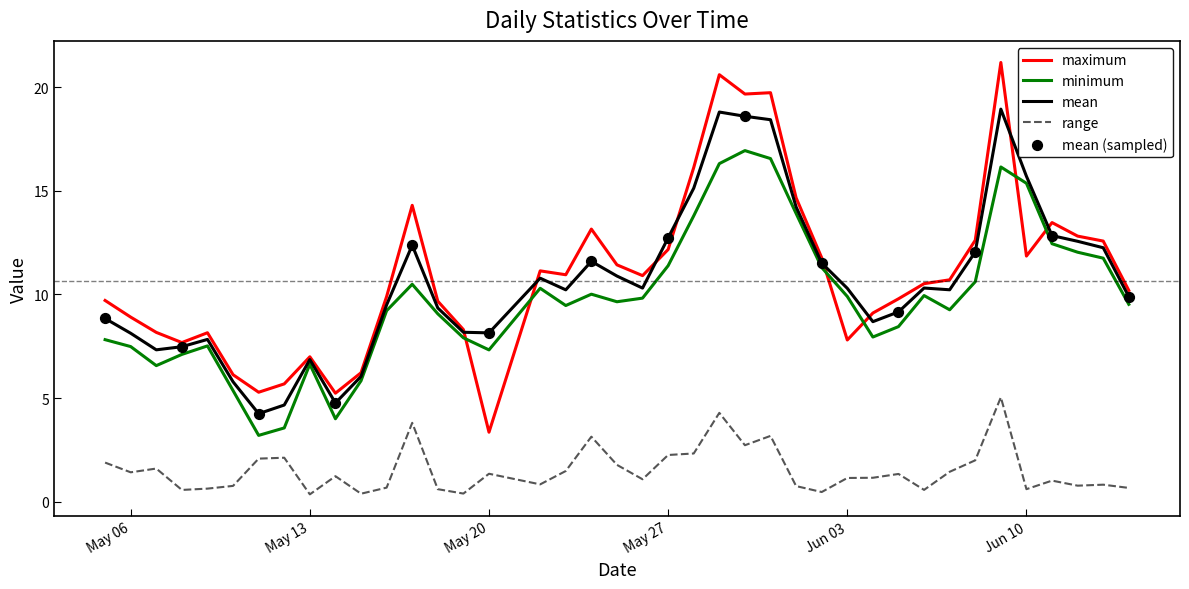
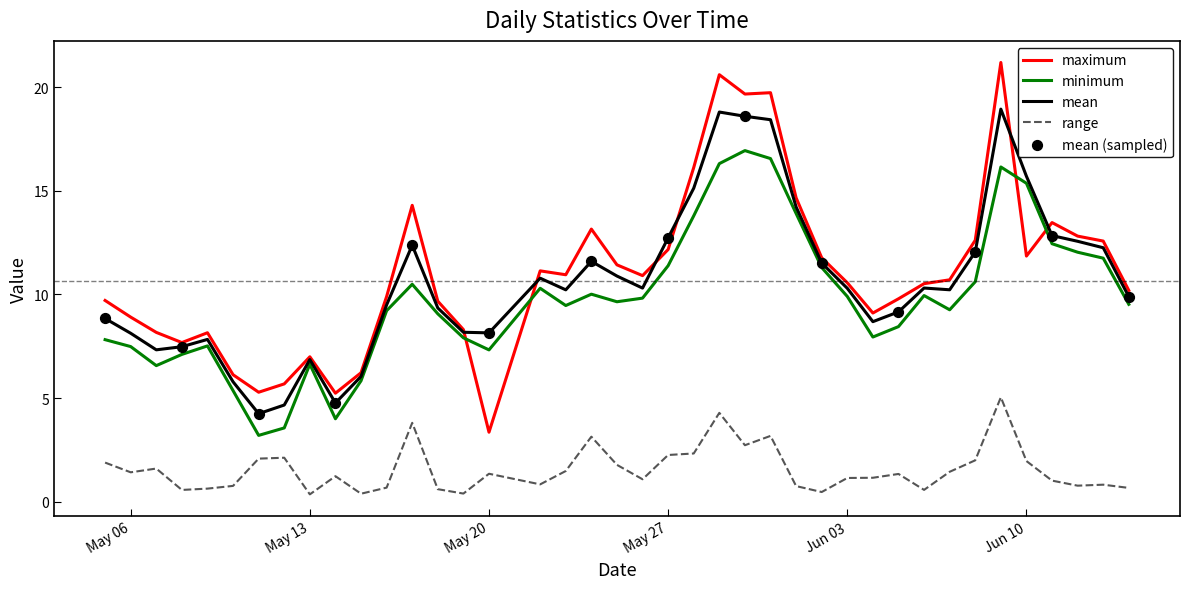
maximum, Jun 03: 7.8 -> 10.6
range, Jun 10: 0.6 -> 2.0
